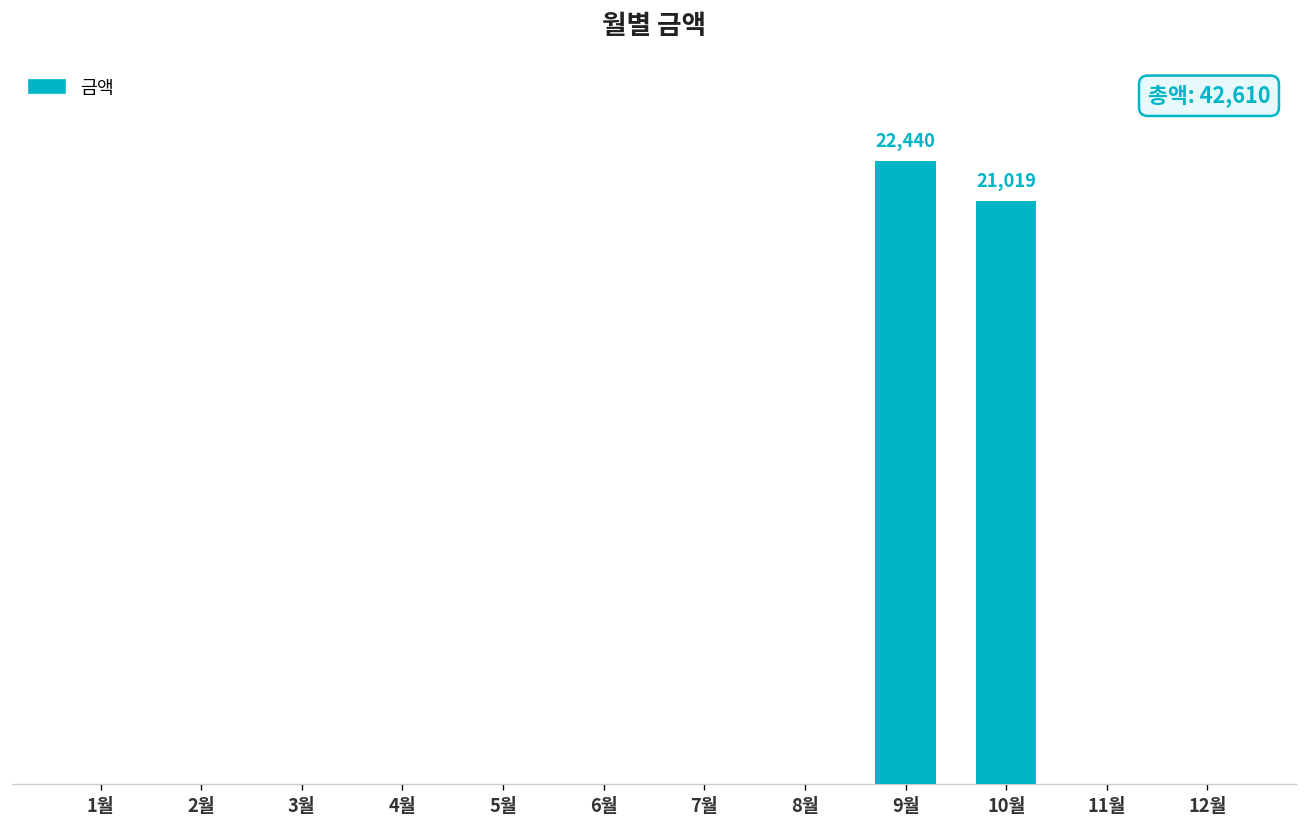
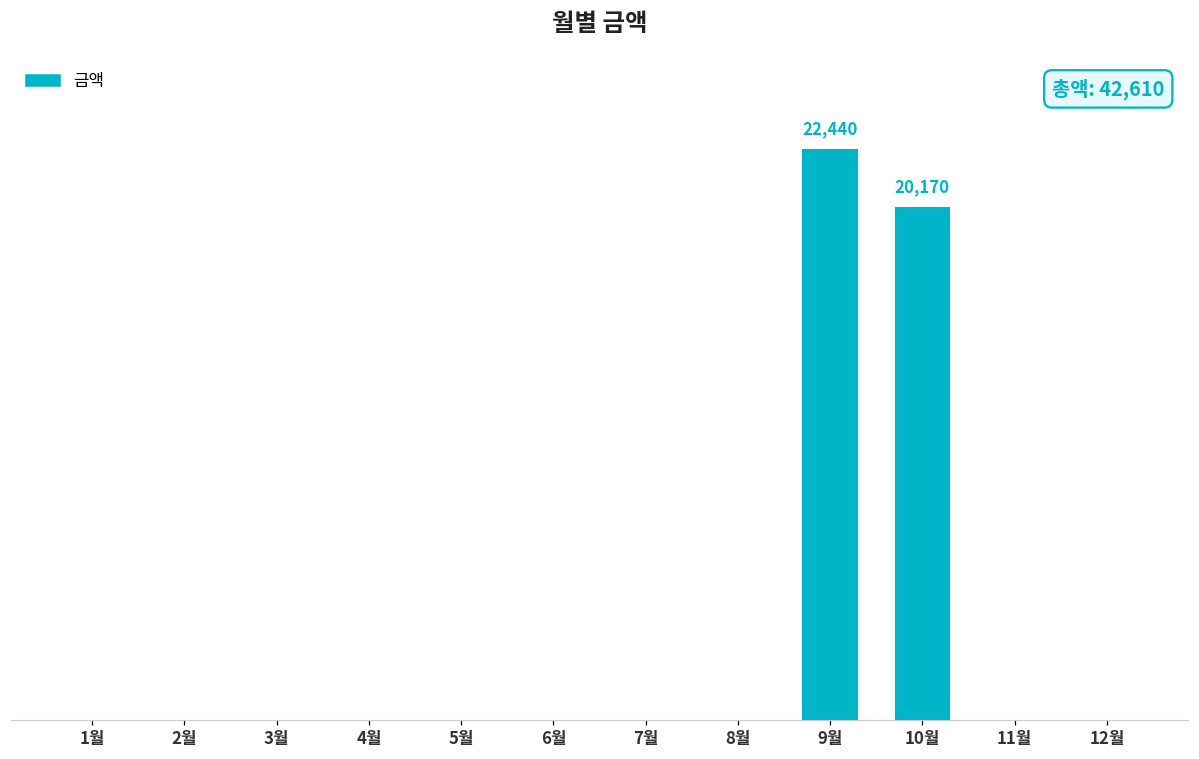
10월: 21,019 -> 20,170
